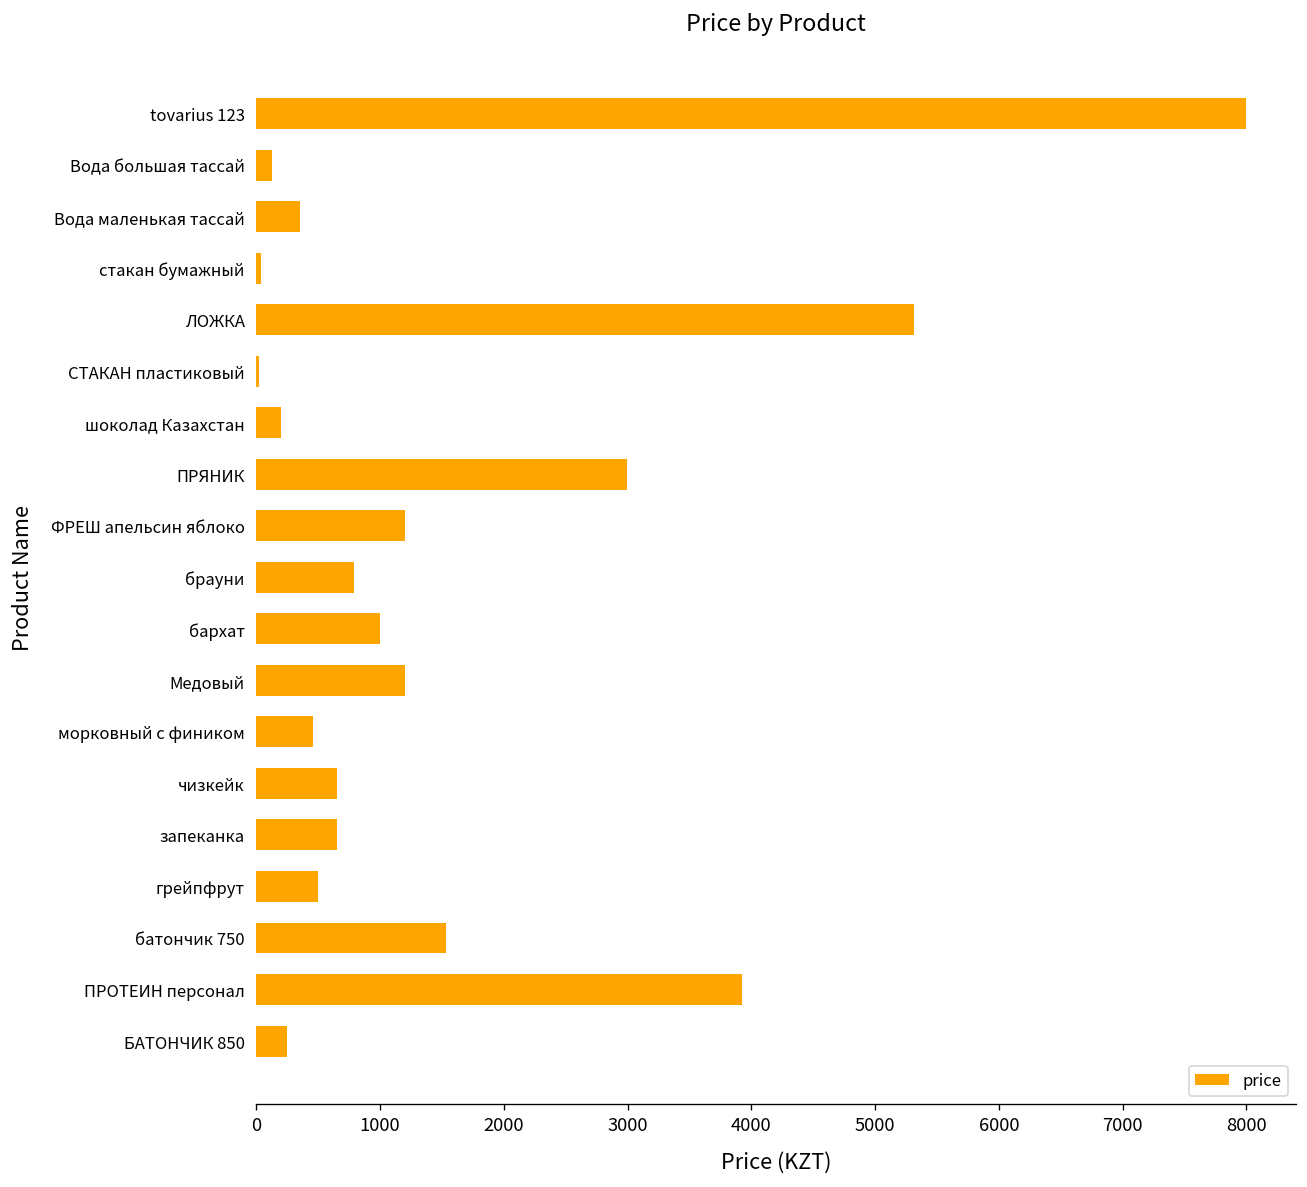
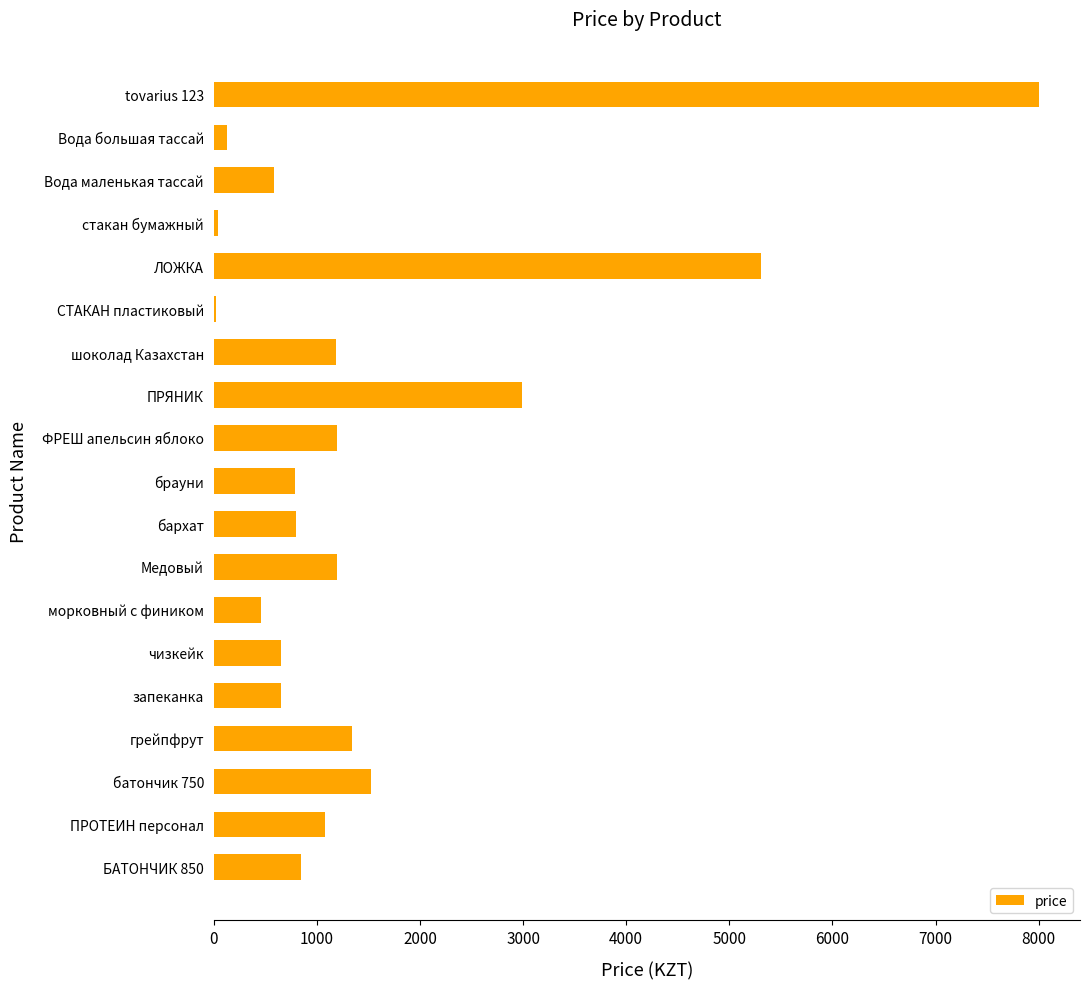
Вода маленькая тассай: 350 -> 590
шоколад Казахстан: 200 -> 1190
бархат: 1000 -> 790
грейпфрут: 500 -> 1350
ПРОТЕИН персонал: 3920 -> 1080
БАТОНЧИК 850: 250 -> 850
